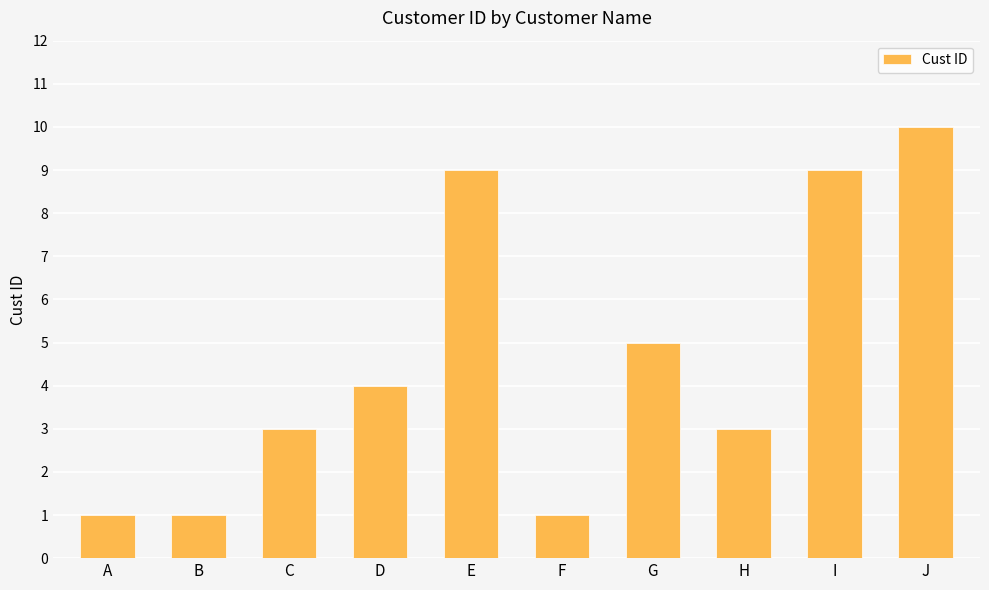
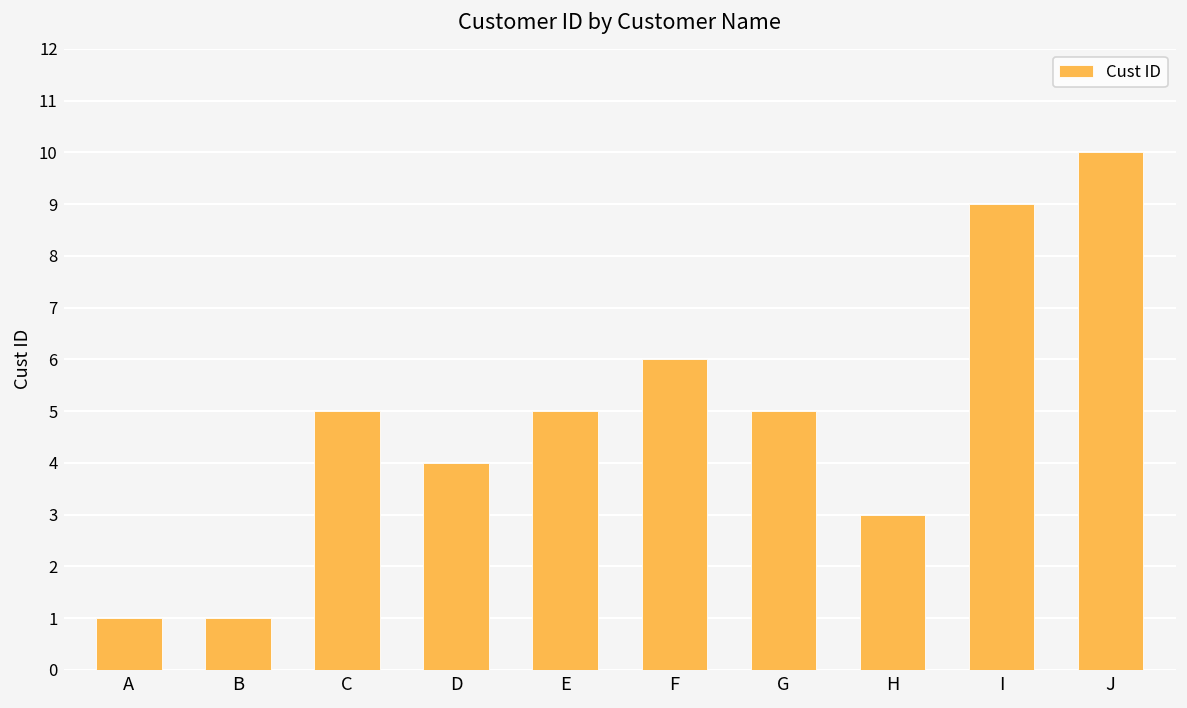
C: 3 -> 5
E: 9 -> 5
F: 1 -> 6
